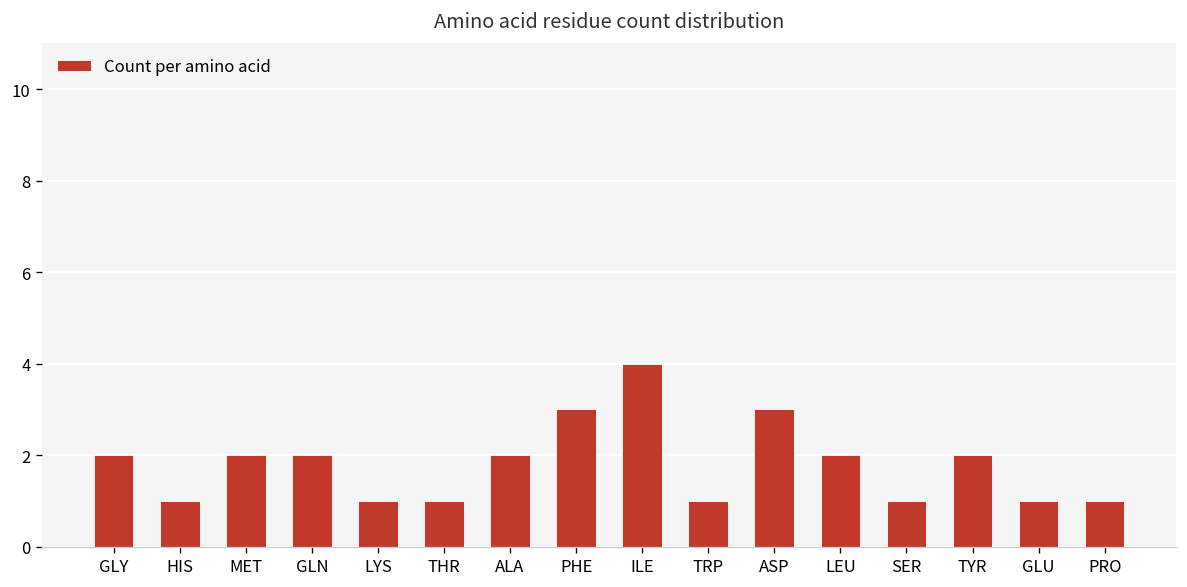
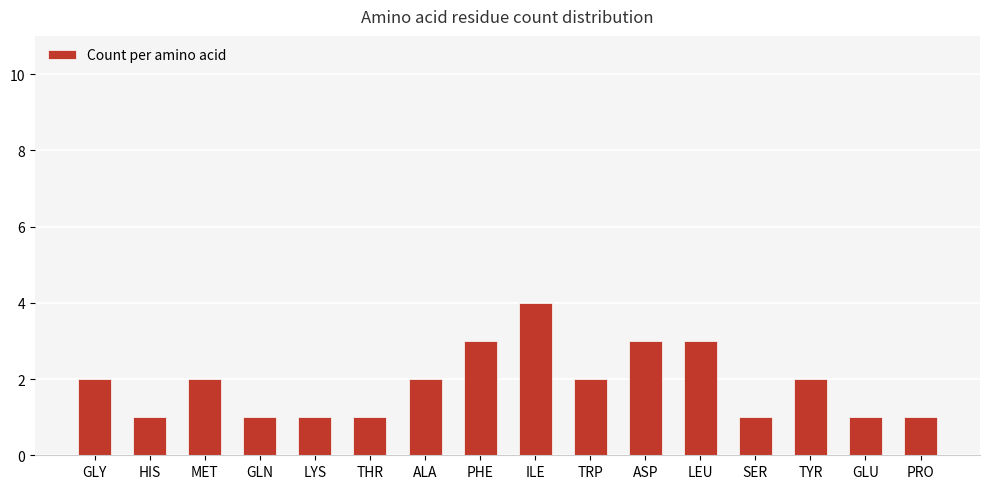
GLN: 2 -> 1
TRP: 1 -> 2
LEU: 2 -> 3
